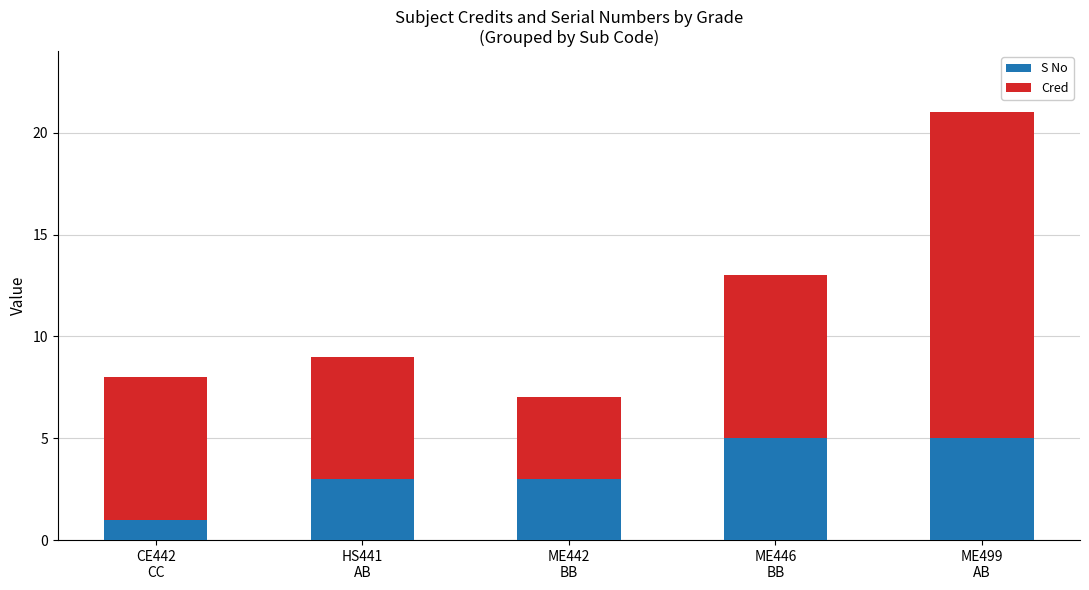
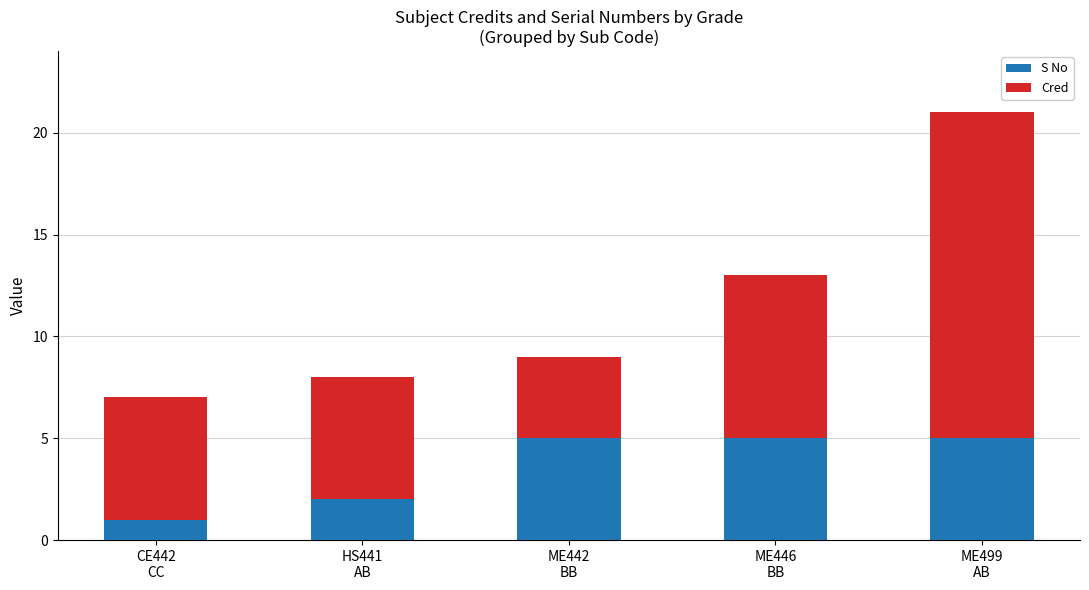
Cred, CE442 CC: 7 -> 6
S No, HS441 AB: 3 -> 2
S No, ME442 BB: 3 -> 5
